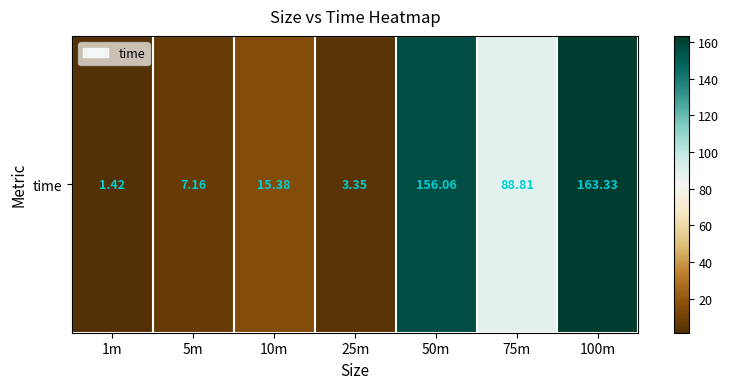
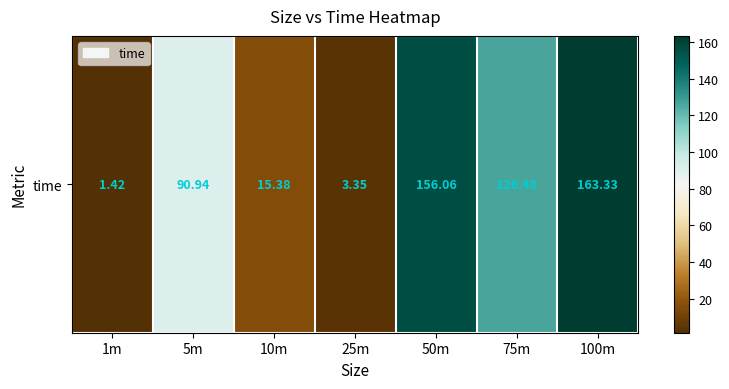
time, 5m: 7.16 -> 90.94
time, 75m: 88.81 -> 126.48
